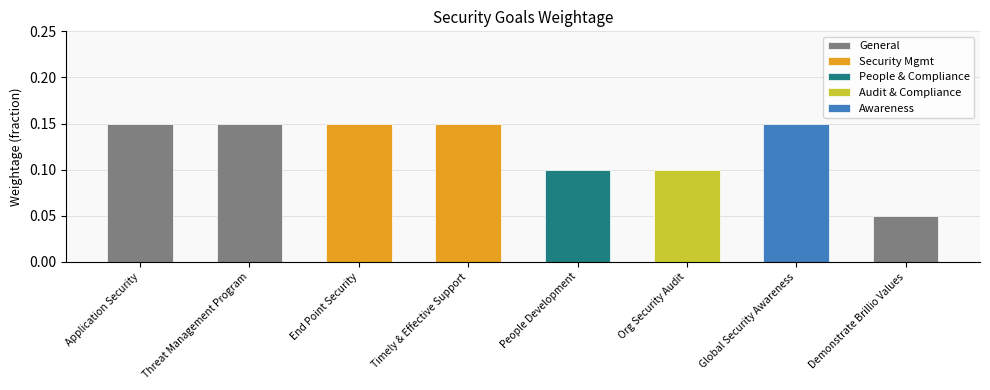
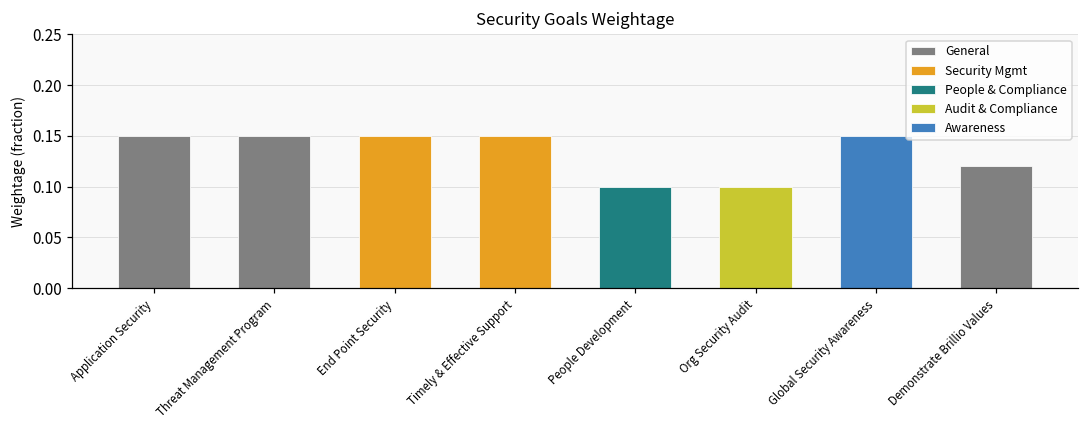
Demonstrate Brillio Values: 0.05 -> 0.12
